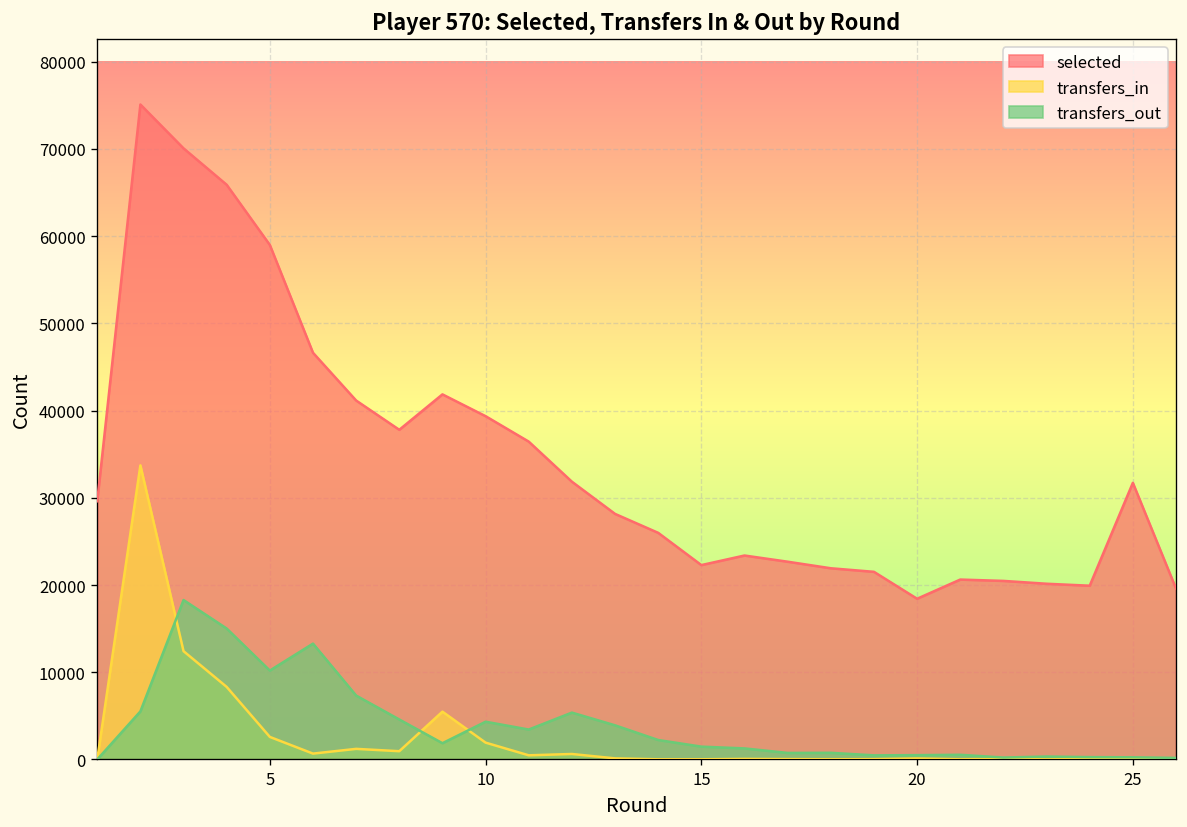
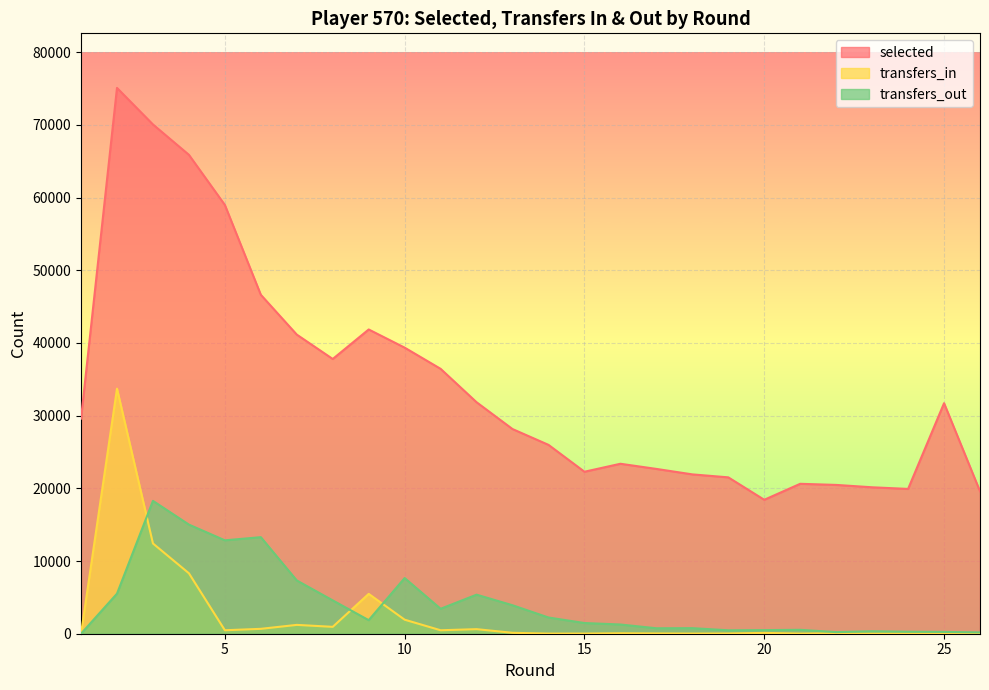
transfers_in, 5: 3000 -> 0
transfers_out, 5: 10000 -> 13000
transfers_out, 10: 4000 -> 8000
